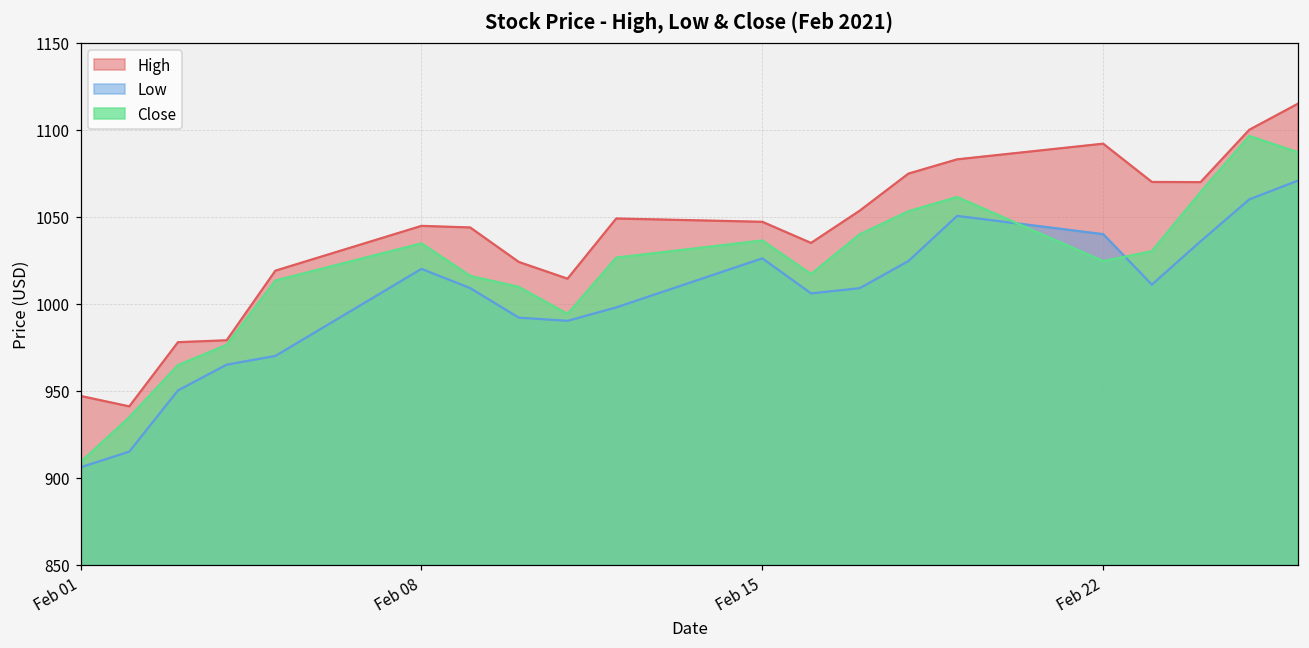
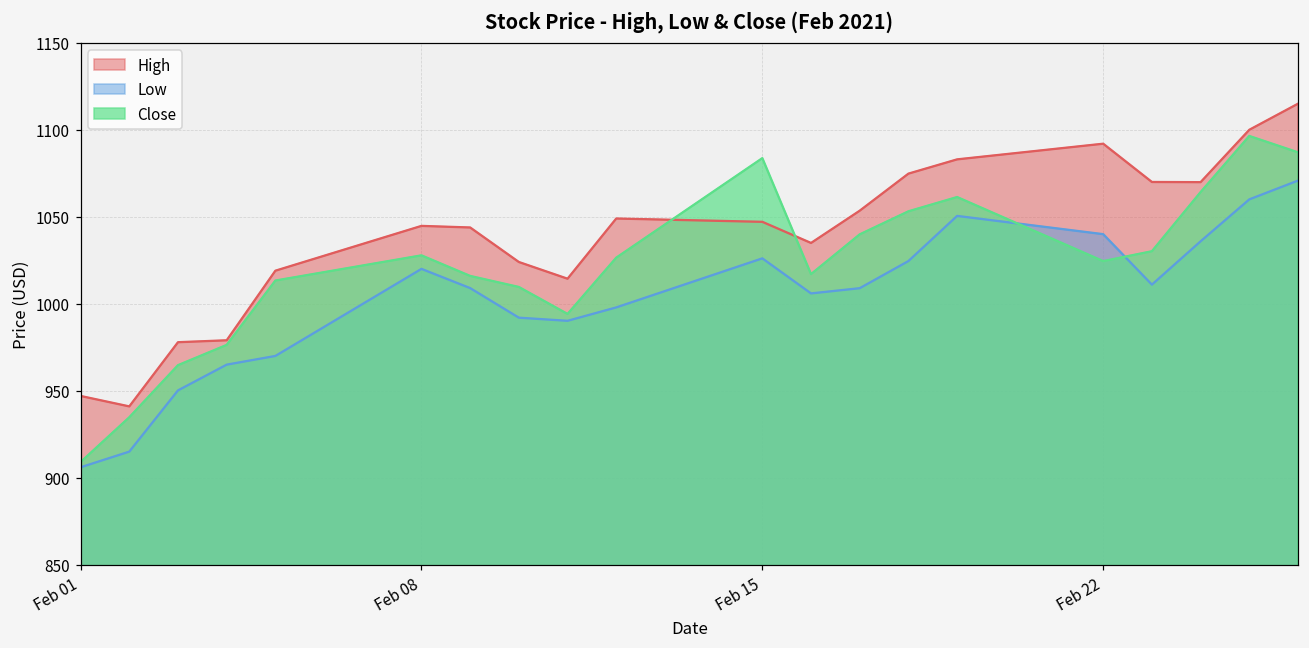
Close, Feb 08: 1035 -> 1028
Close, Feb 15: 1036 -> 1084
